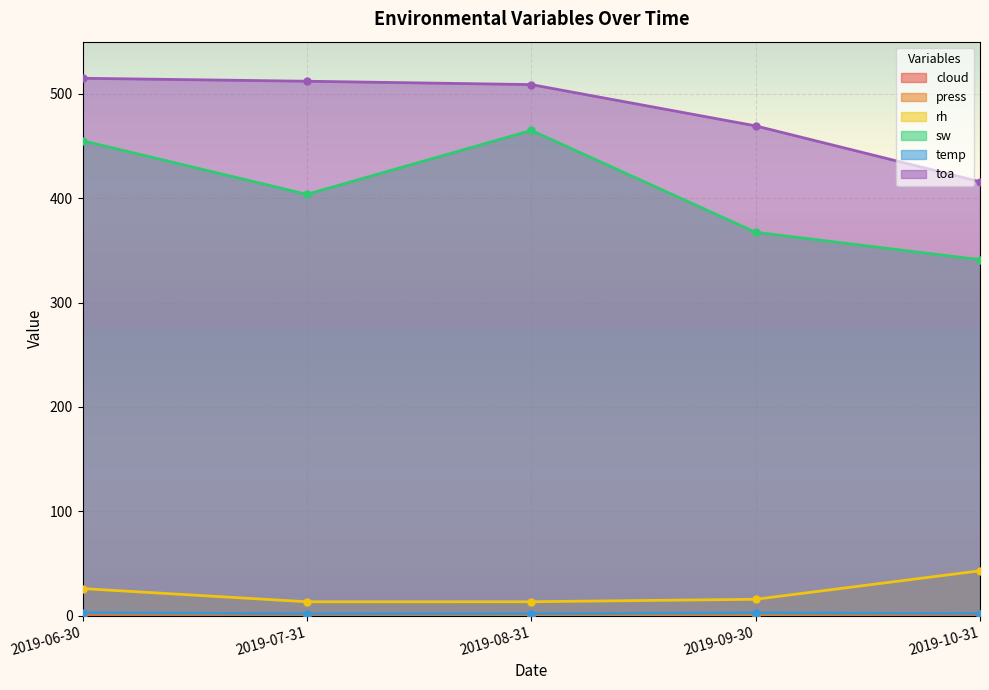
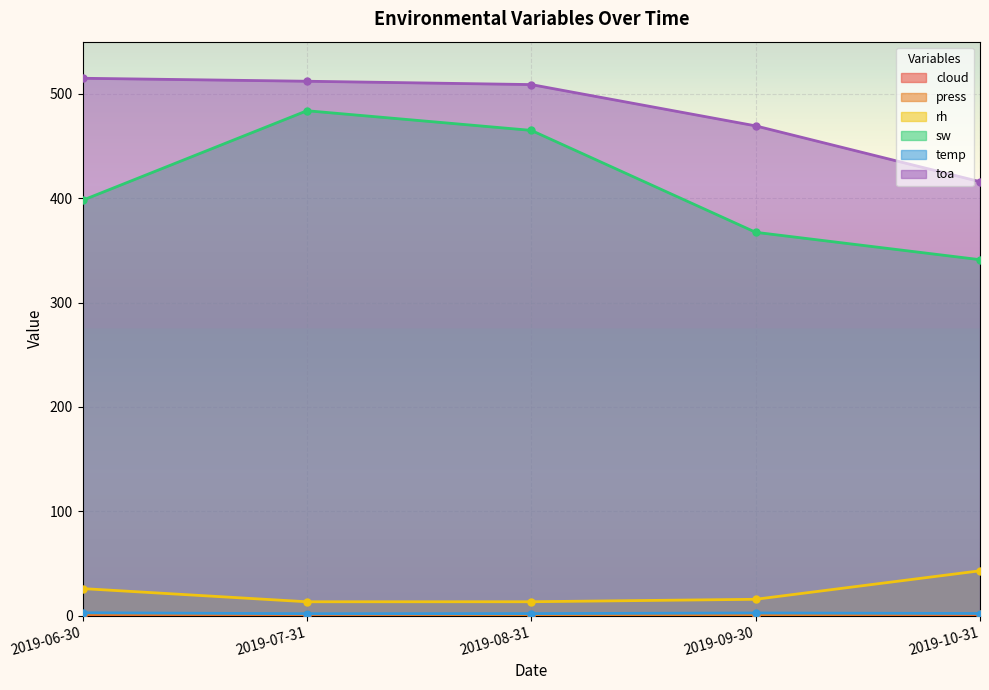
sw, 2019-06-30: 455 -> 398
sw, 2019-07-31: 404 -> 484
